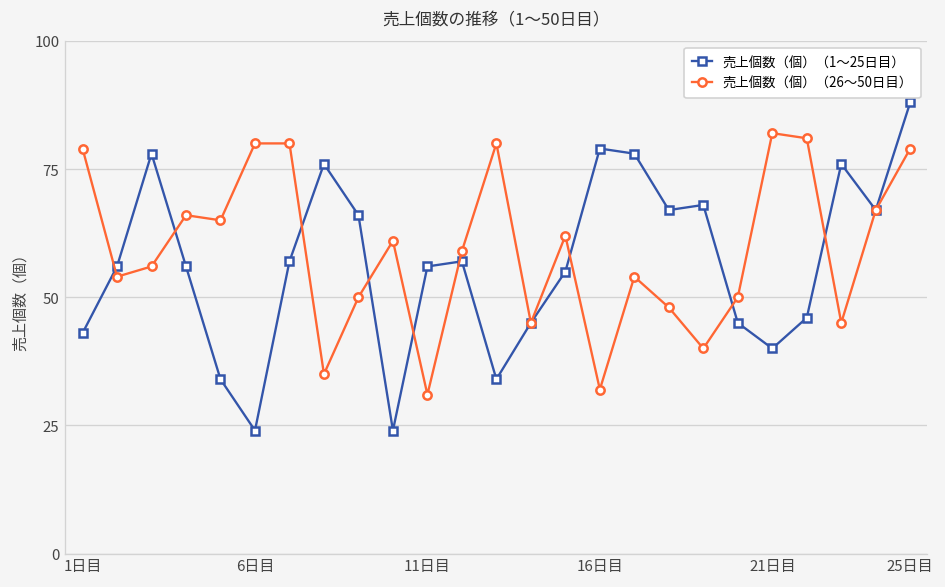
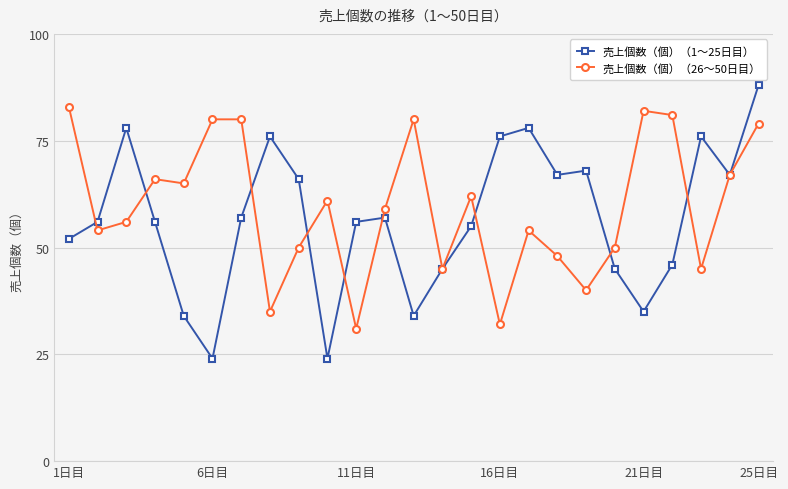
売上個数（個）（1〜25日目）, 1日目: 43 -> 52
売上個数（個）（26〜50日目）, 1日目: 79 -> 83
売上個数（個）（1〜25日目）, 16日目: 79 -> 76
売上個数（個）（1〜25日目）, 21日目: 40 -> 35
